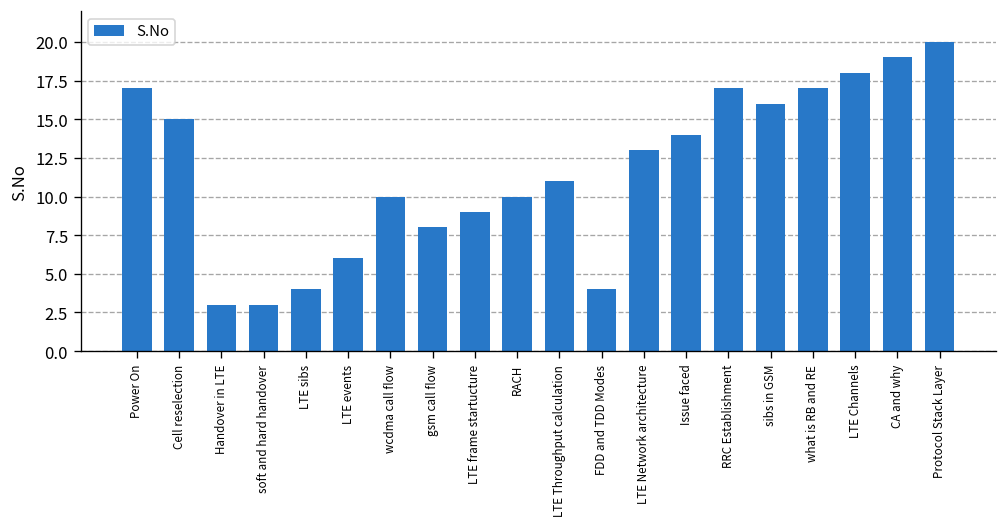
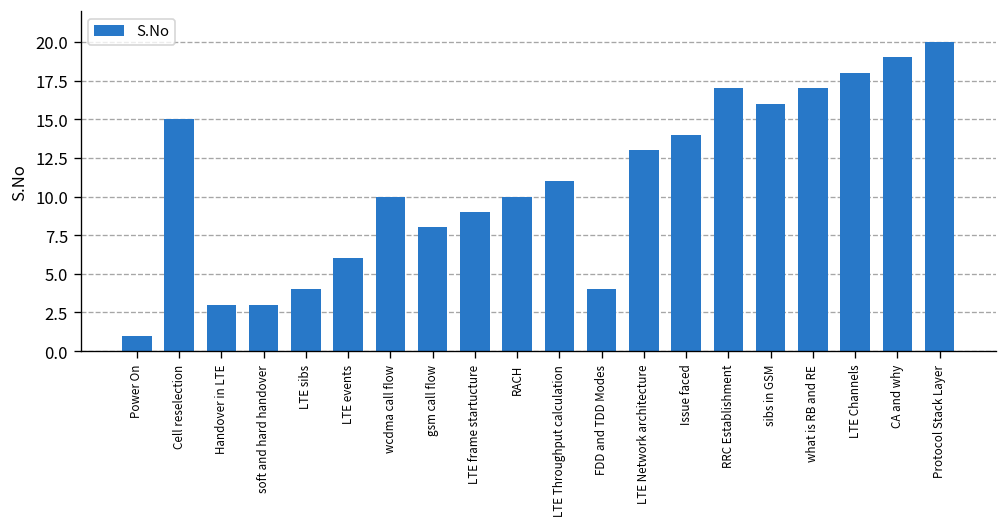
Power On: 17 -> 1
